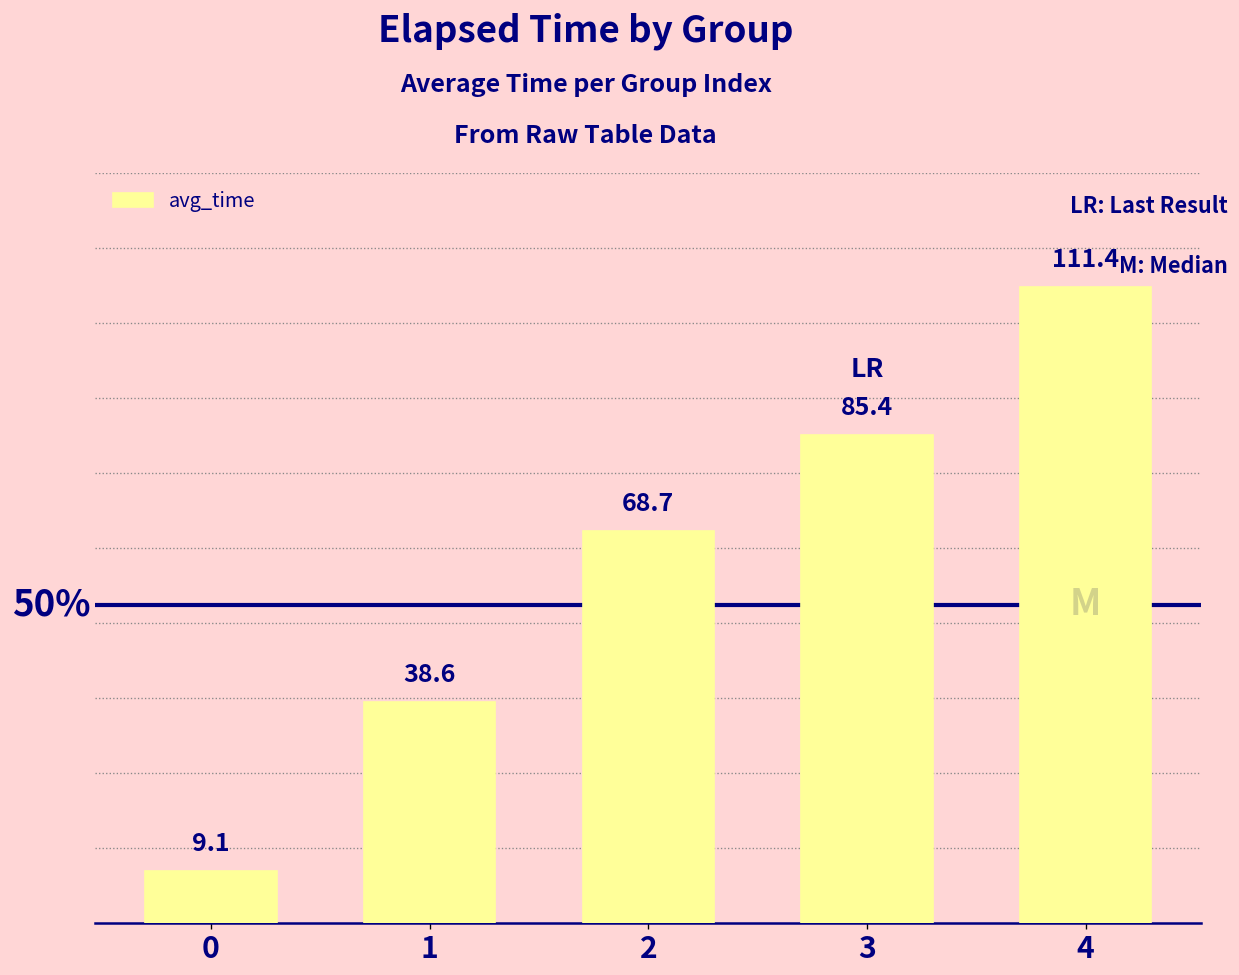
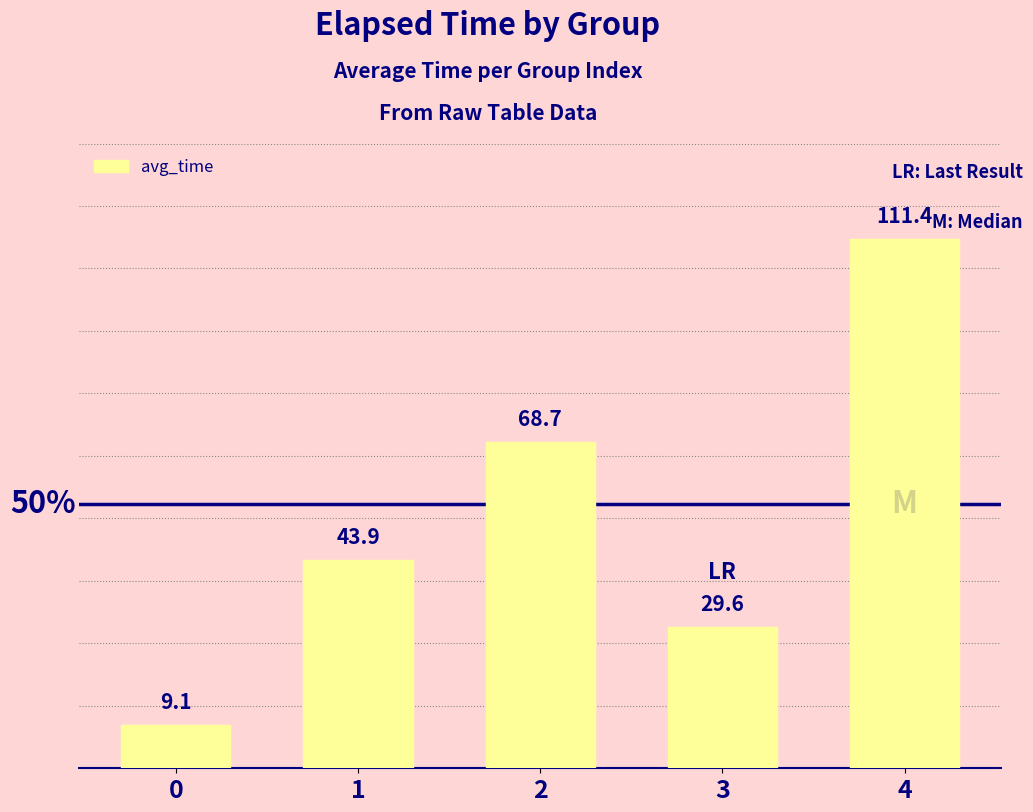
1: 38.6 -> 43.9
3: 85.4 -> 29.6
